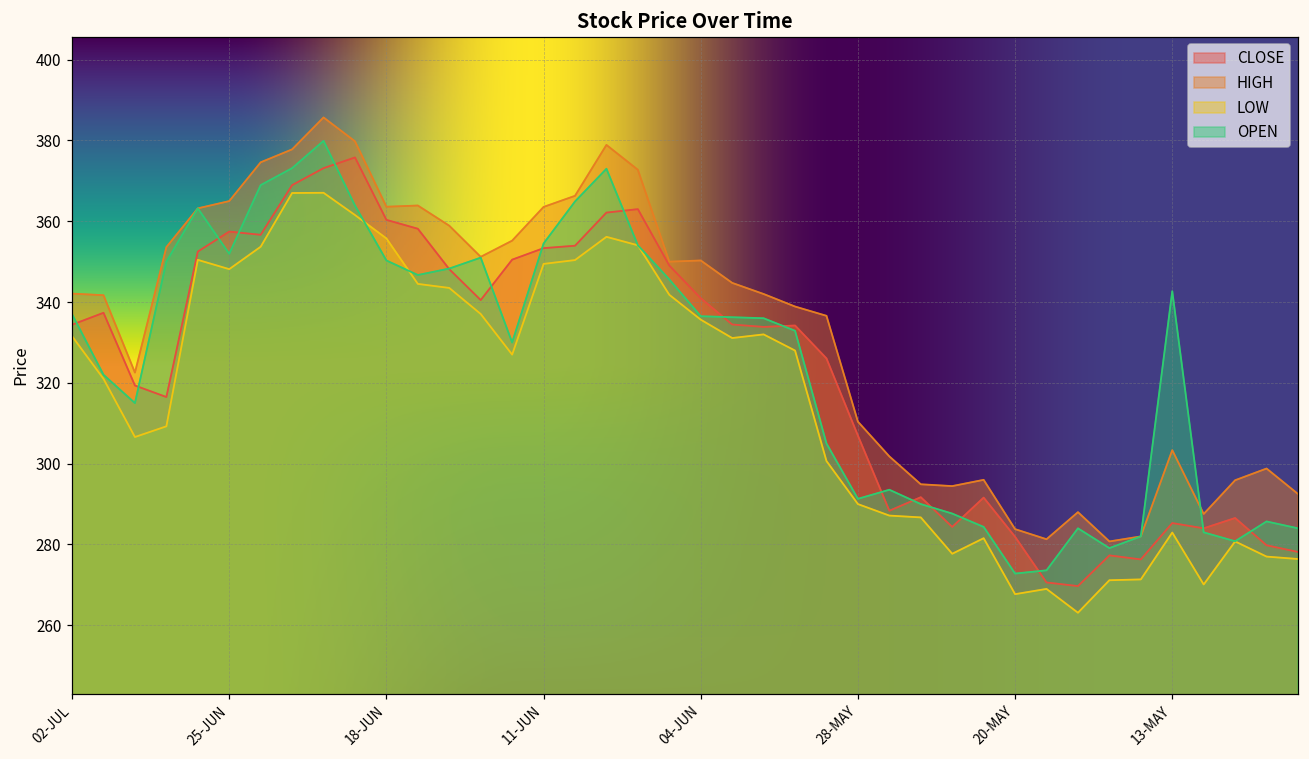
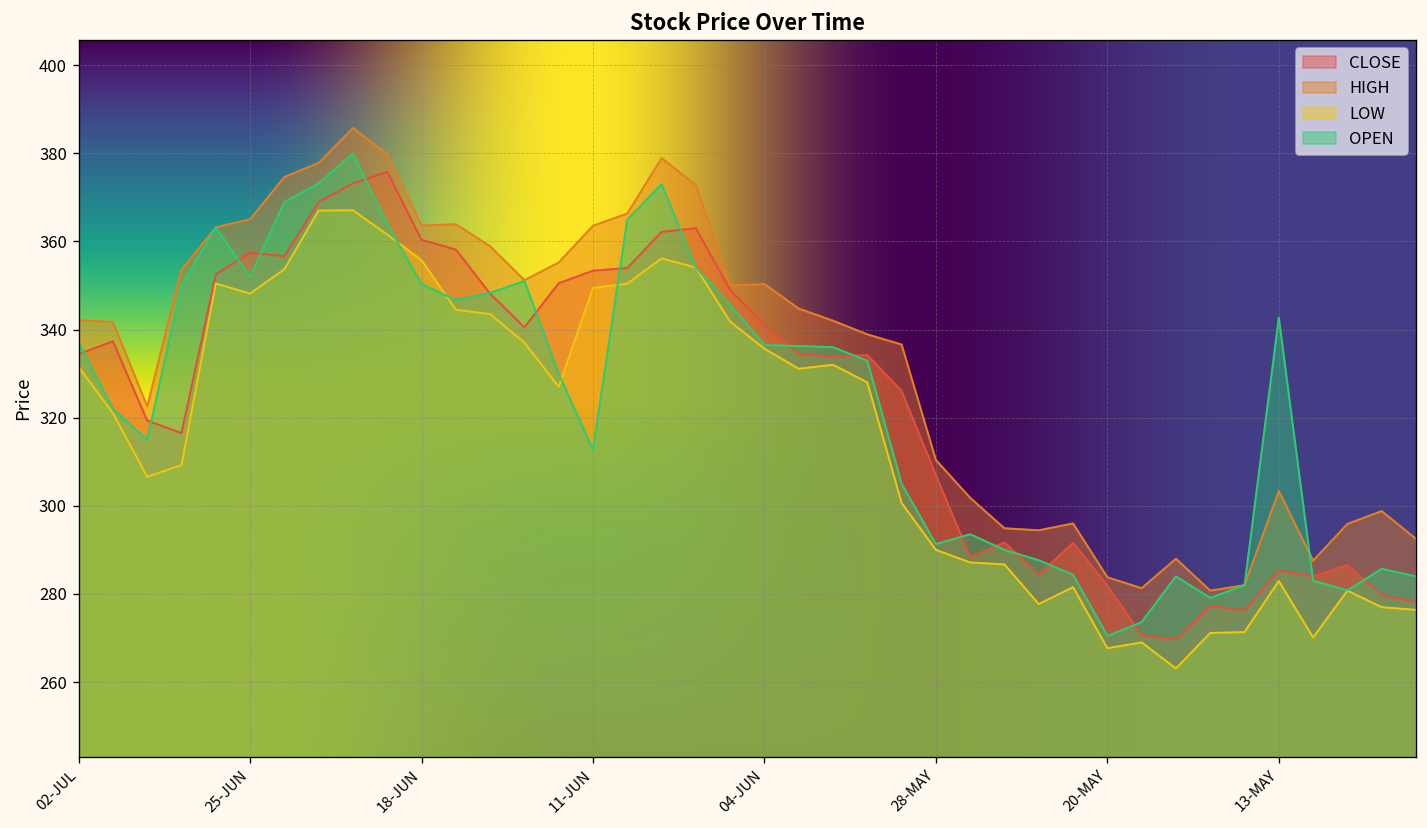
OPEN, 11-JUN: 355 -> 313
OPEN, 20-MAY: 273 -> 271
